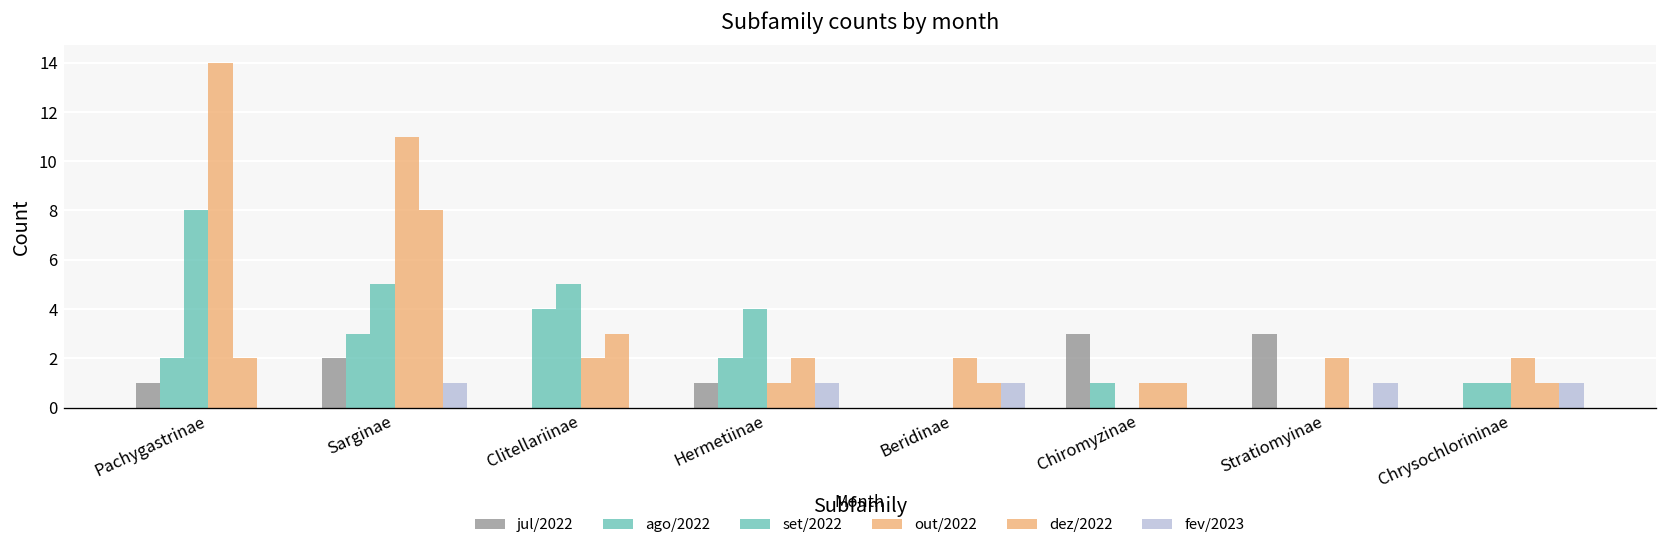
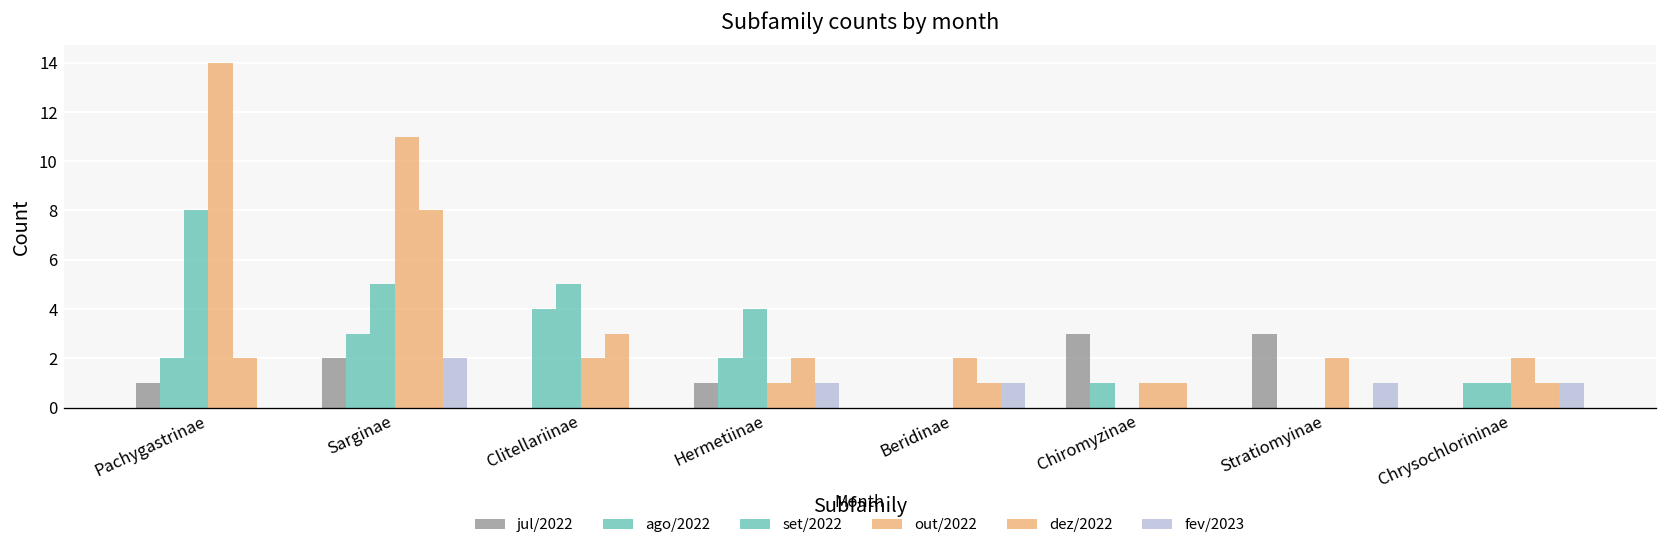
fev/2023, Sarginae: 1 -> 2
